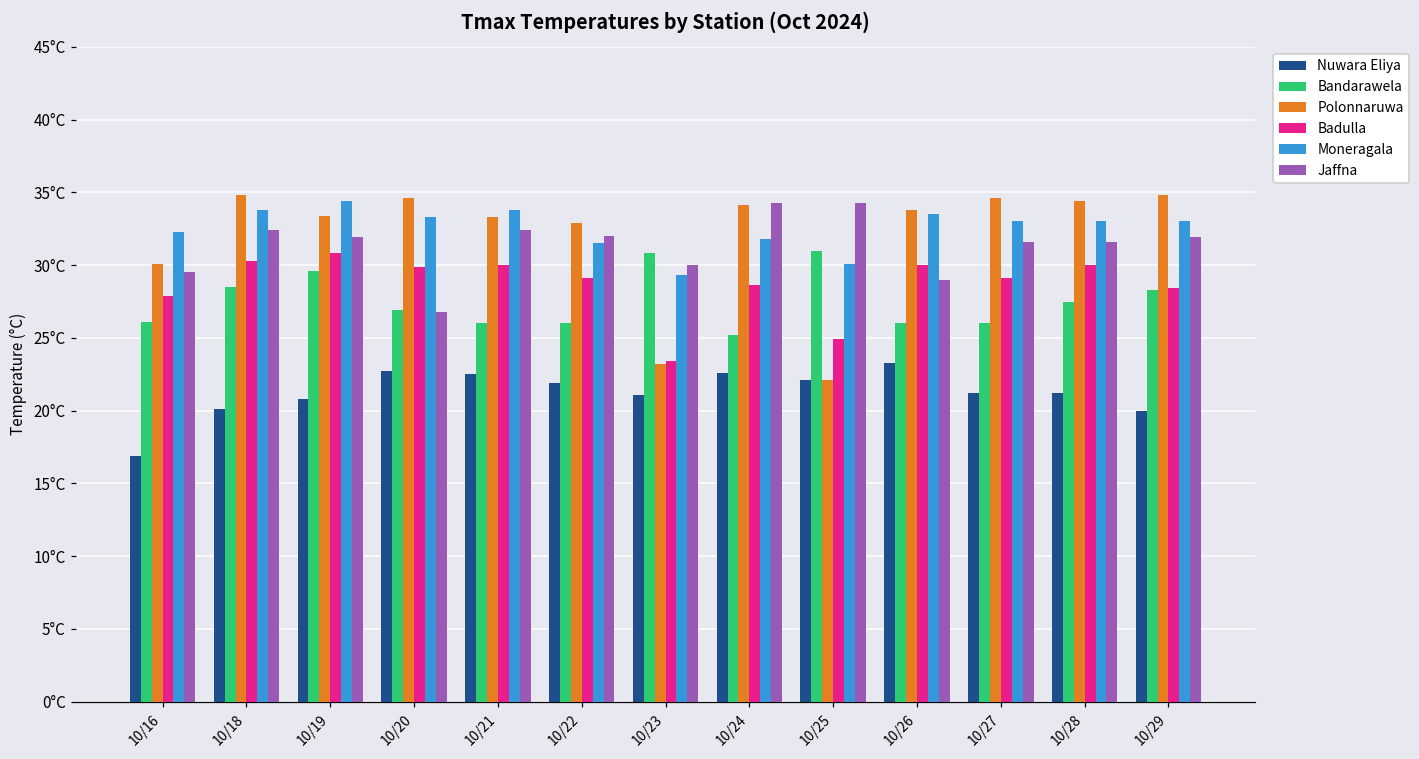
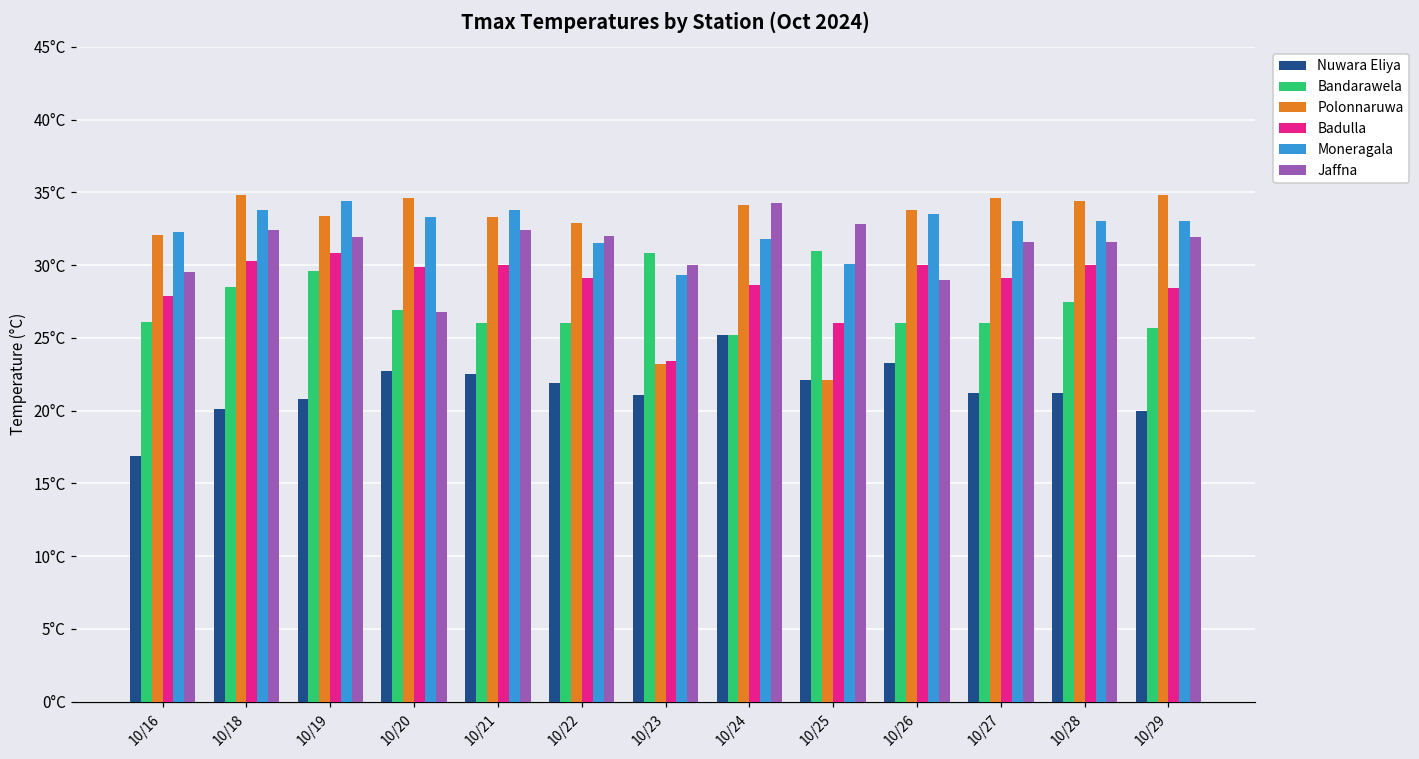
Polonnaruwa, 10/16: 30.1°C -> 32.1°C
Nuwara Eliya, 10/24: 22.6°C -> 25.2°C
Badulla, 10/25: 24.9°C -> 26.0°C
Jaffna, 10/25: 34.3°C -> 32.8°C
Bandarawela, 10/29: 28.3°C -> 25.7°C
